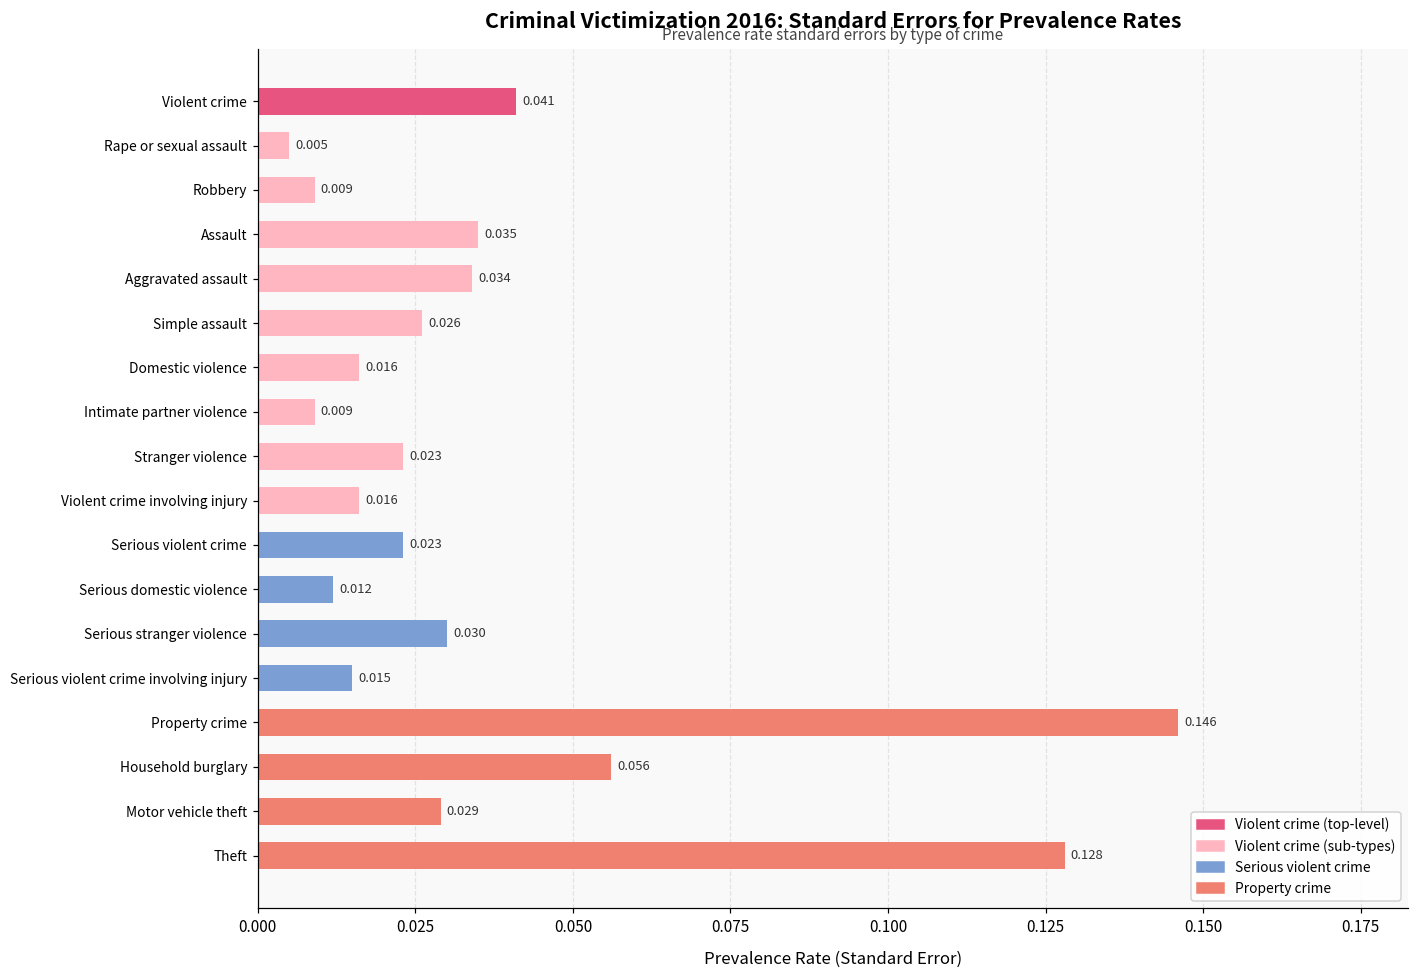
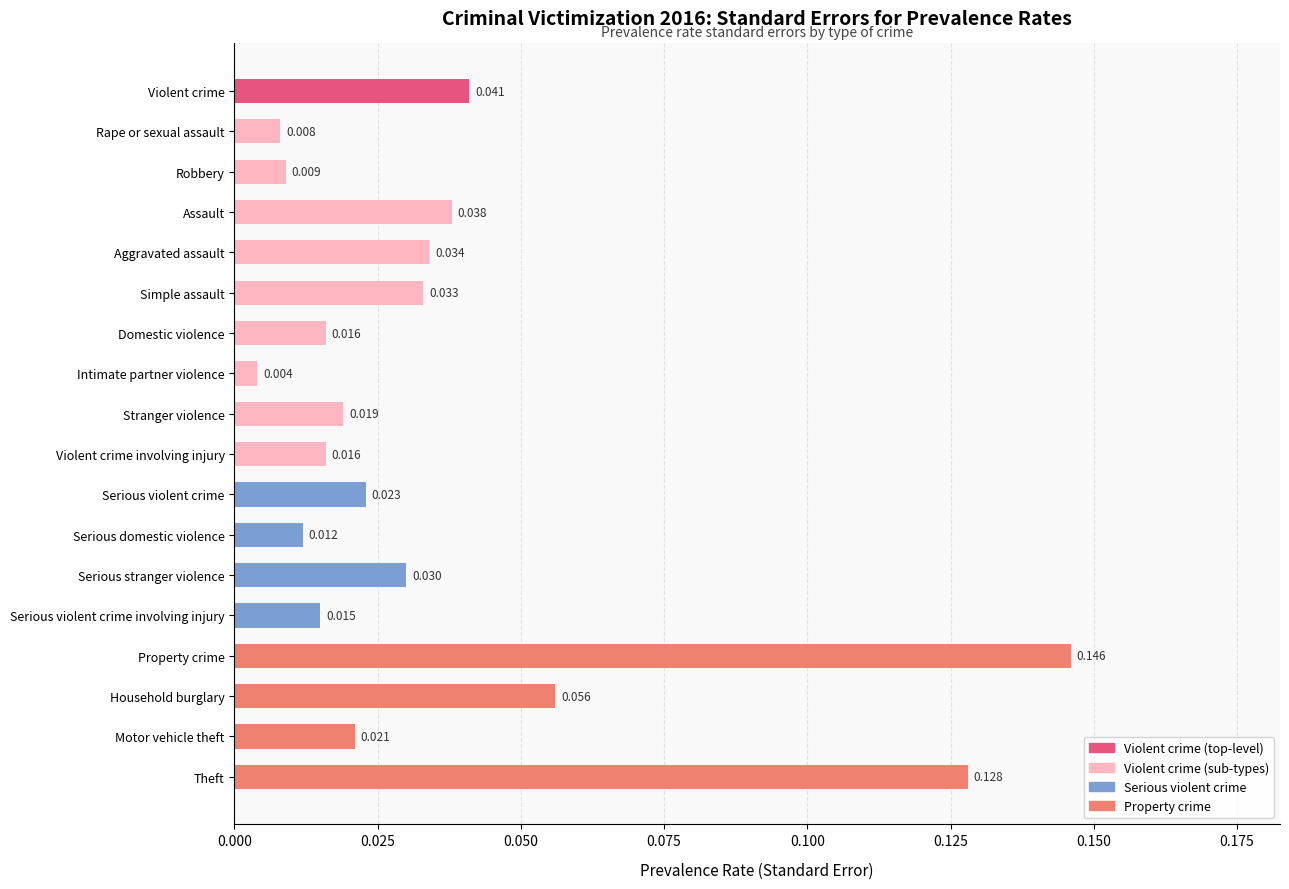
Rape or sexual assault: 0.005 -> 0.008
Assault: 0.035 -> 0.038
Simple assault: 0.026 -> 0.033
Intimate partner violence: 0.009 -> 0.004
Stranger violence: 0.023 -> 0.019
Motor vehicle theft: 0.029 -> 0.021
